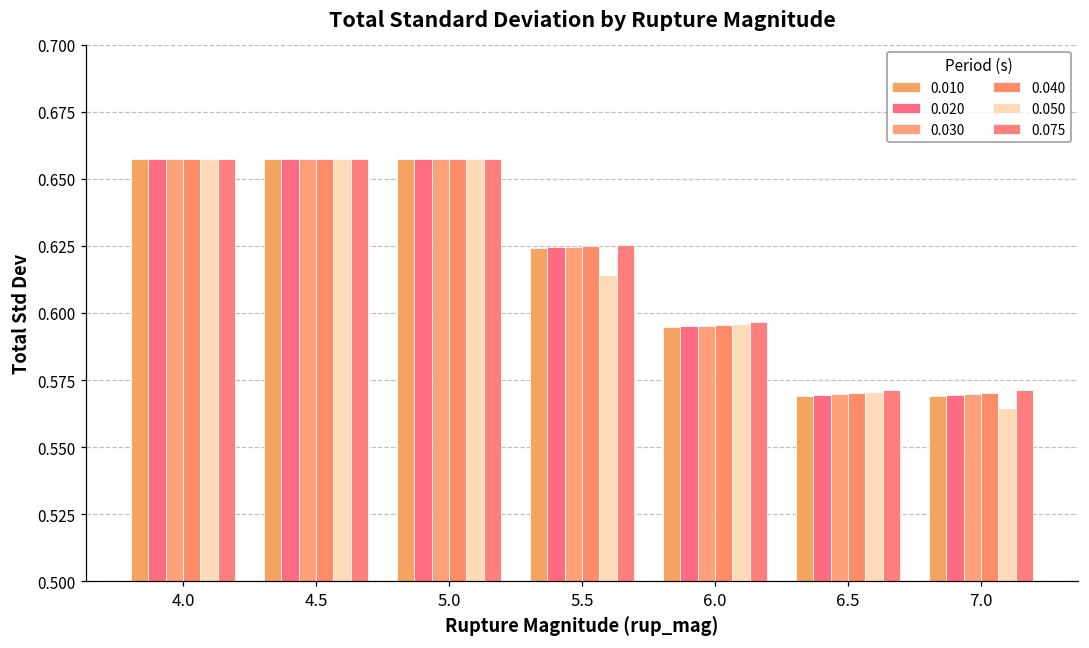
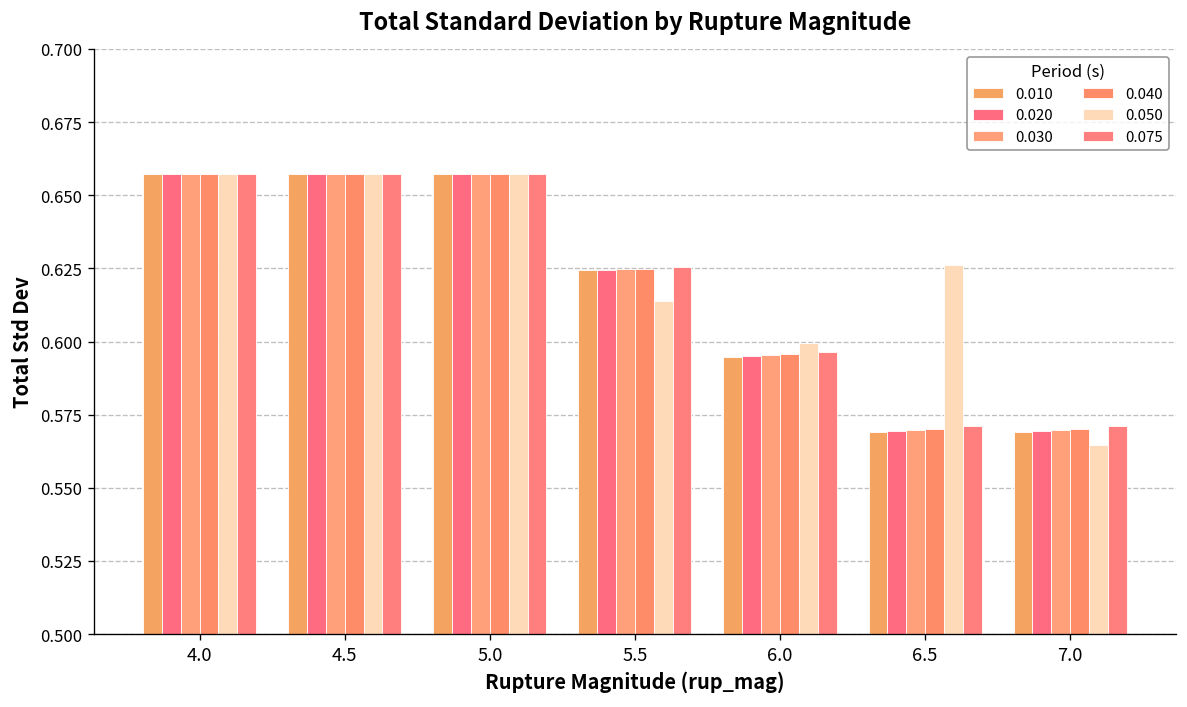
0.050, 6.0: 0.596 -> 0.600
0.050, 6.5: 0.570 -> 0.626
